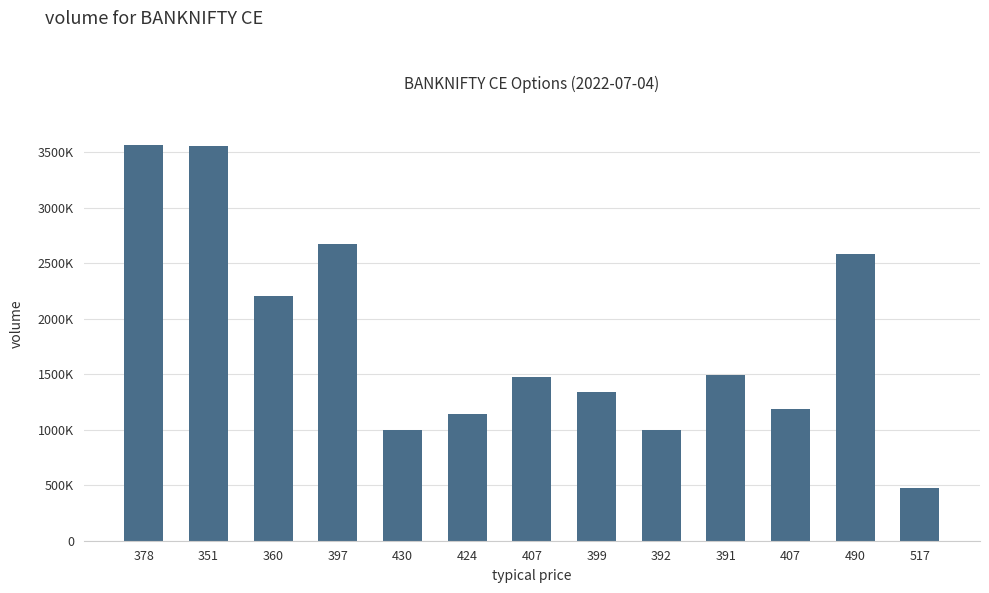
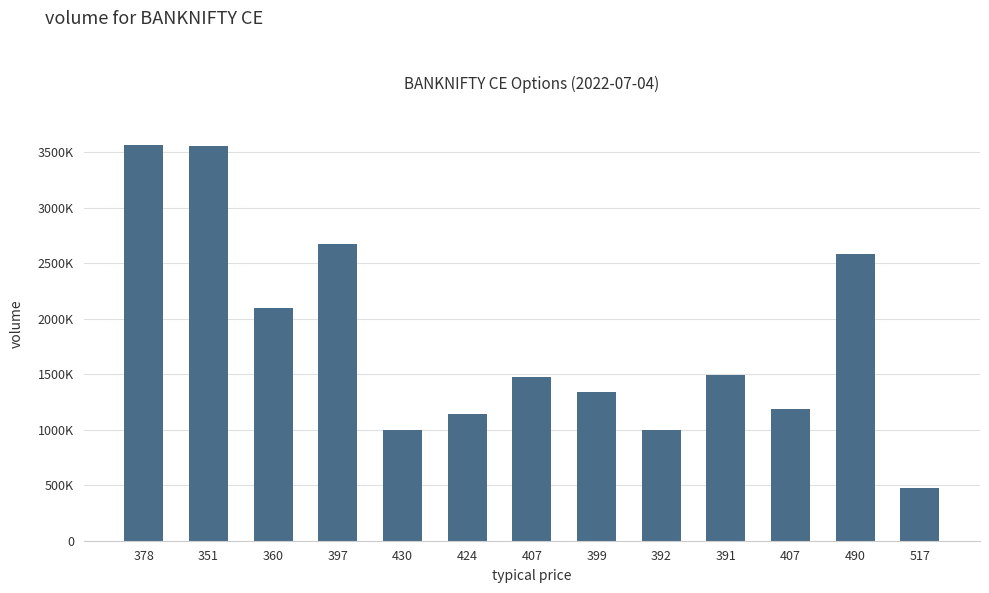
360: 2210000 -> 2100000
